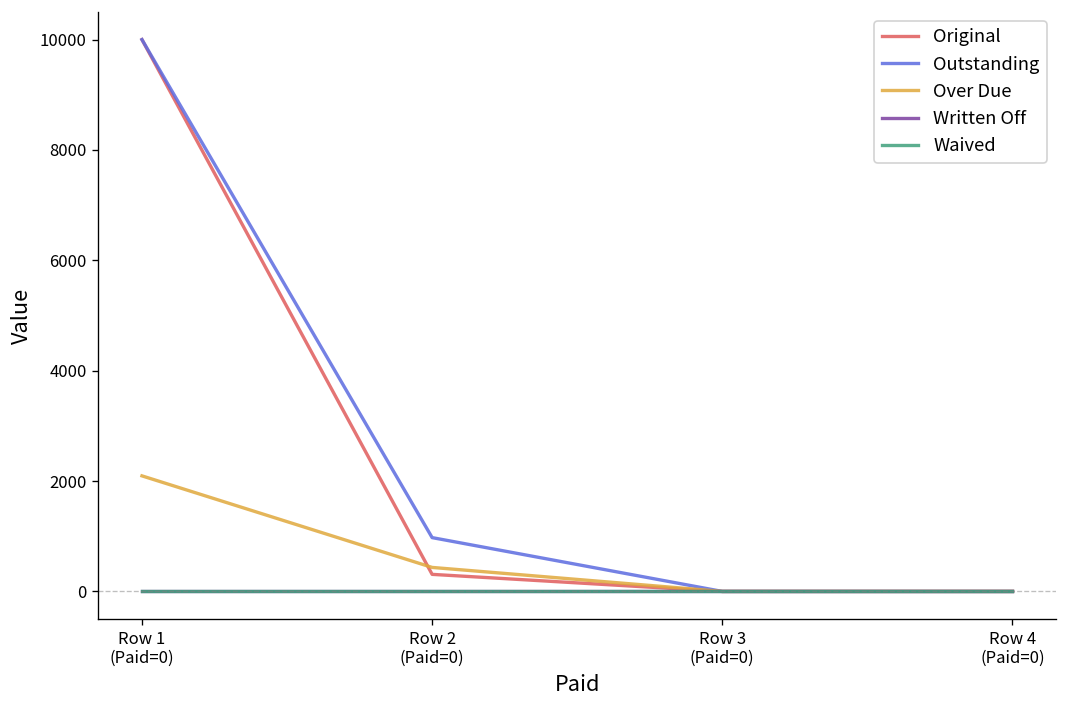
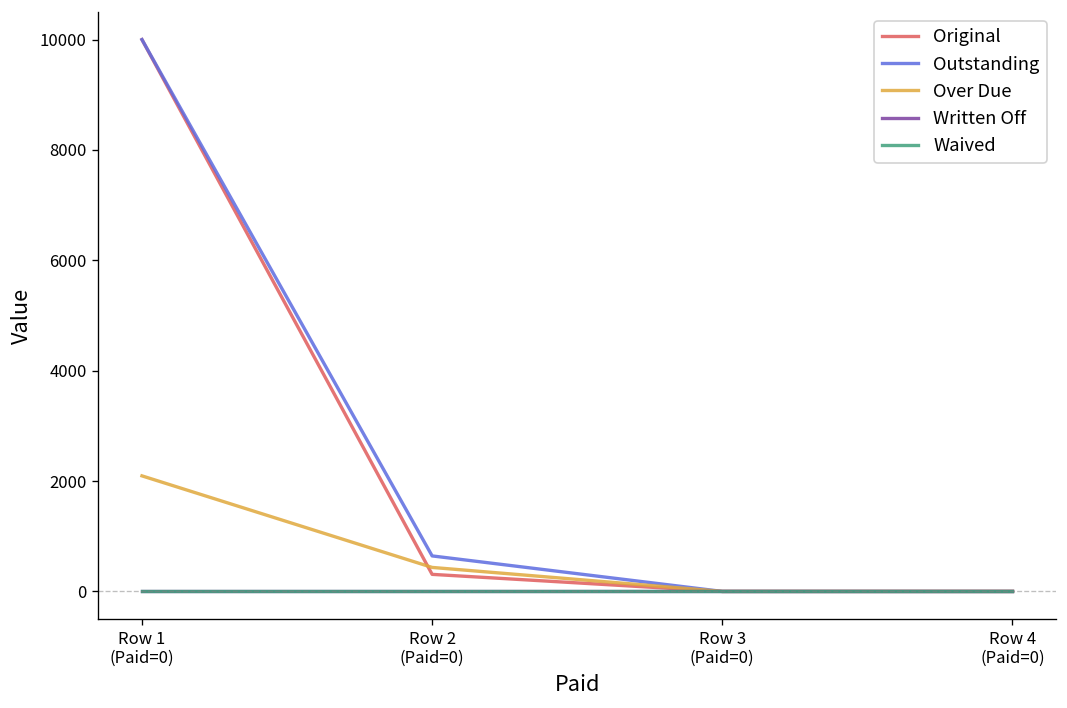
Outstanding, Row 2 (Paid=0): 1000 -> 600
